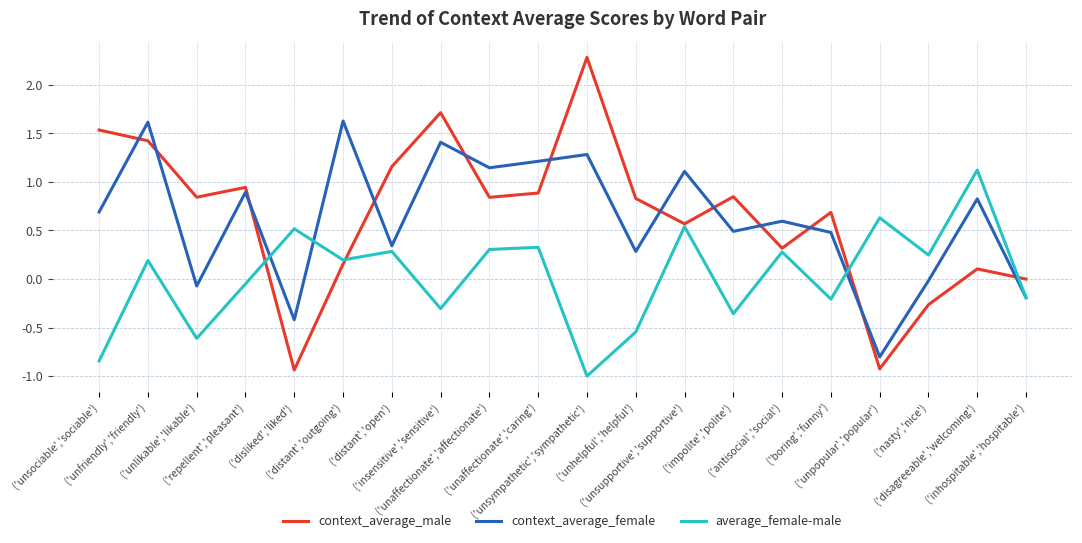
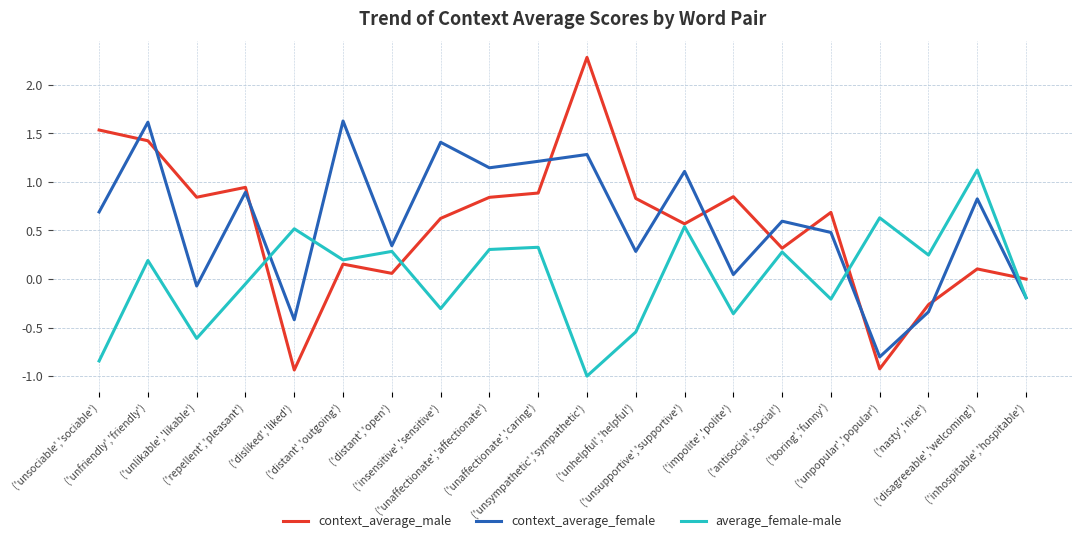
context_average_male, ('distant','open'): 1.2 -> 0.1
context_average_male, ('insensitive','sensitive'): 1.7 -> 0.6
context_average_female, ('impolite','polite'): 0.5 -> 0.0
context_average_female, ('nasty','nice'): 0.0 -> -0.3
